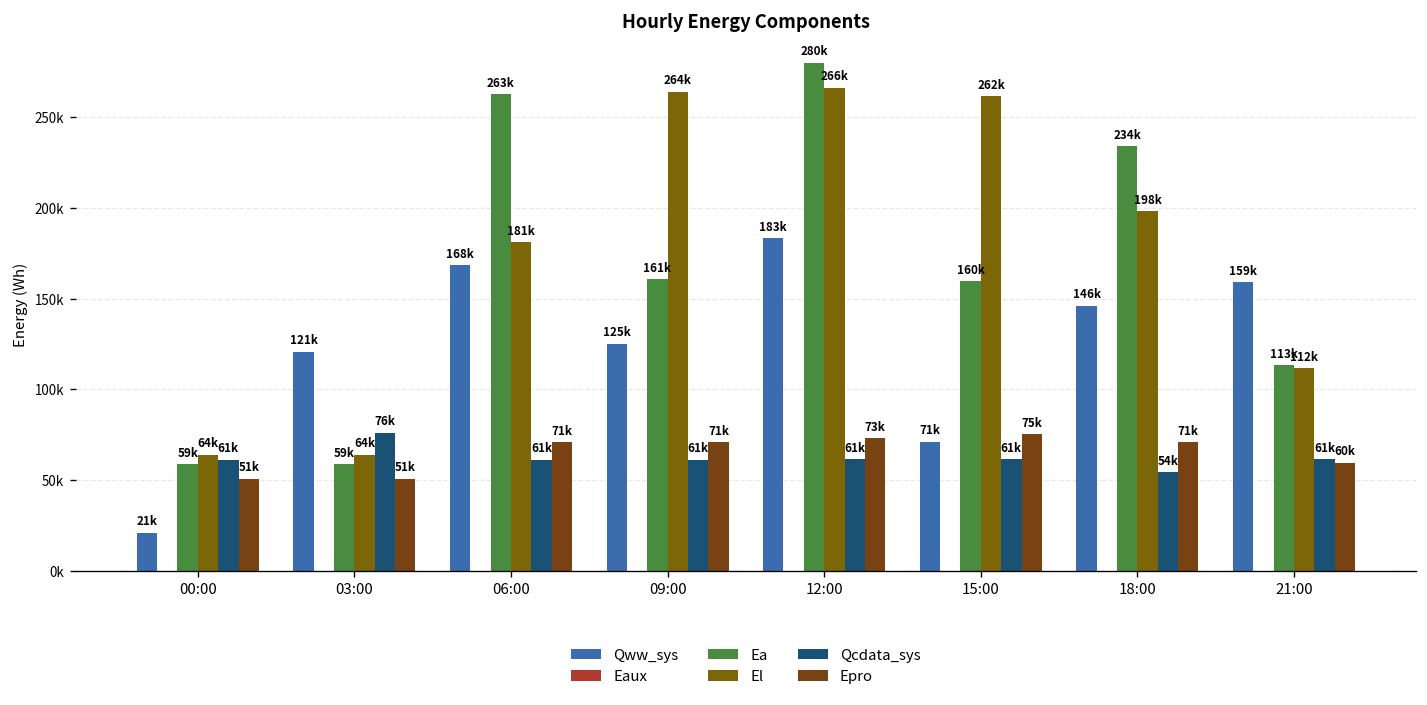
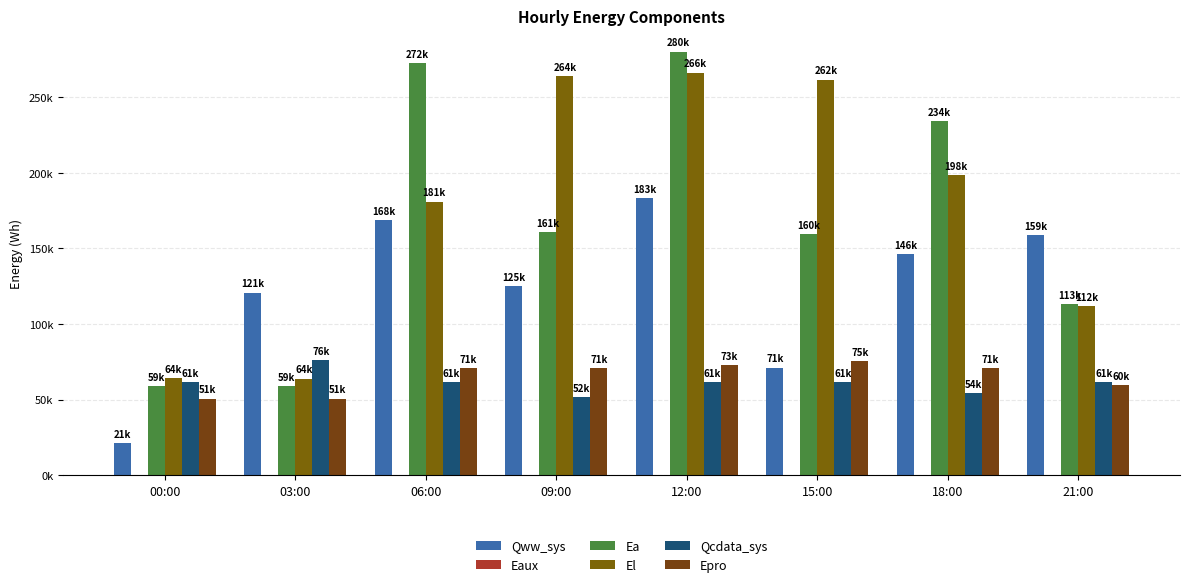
Ea, 06:00: 263k -> 272k
Qcdata_sys, 09:00: 61k -> 52k
